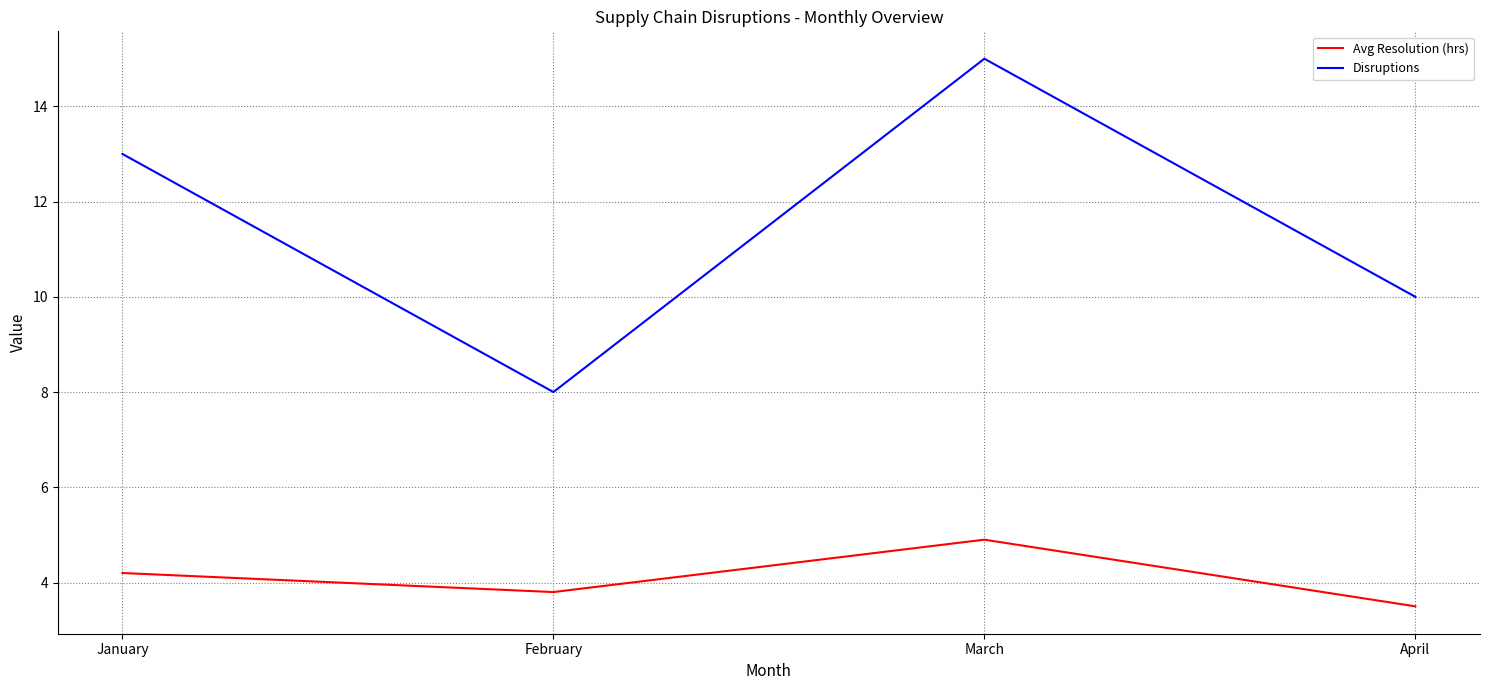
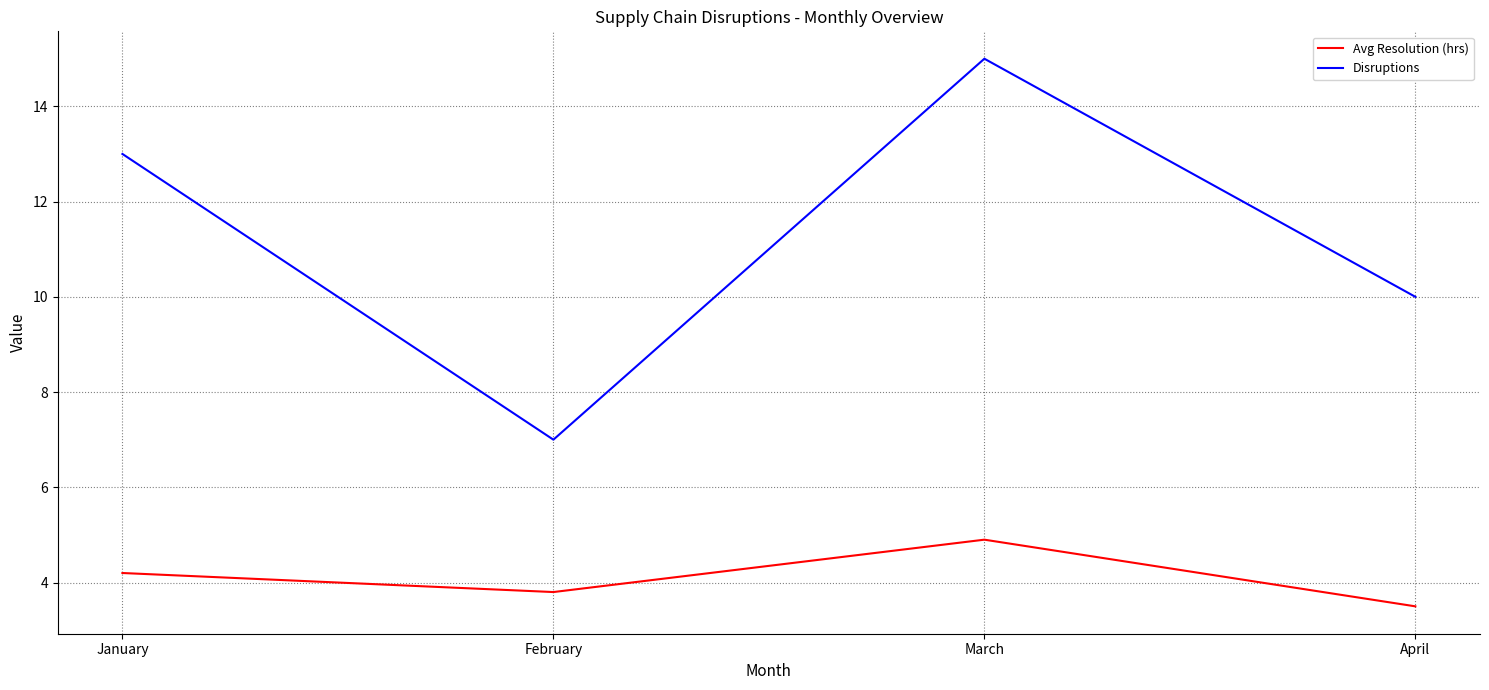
Disruptions, February: 8 -> 7
